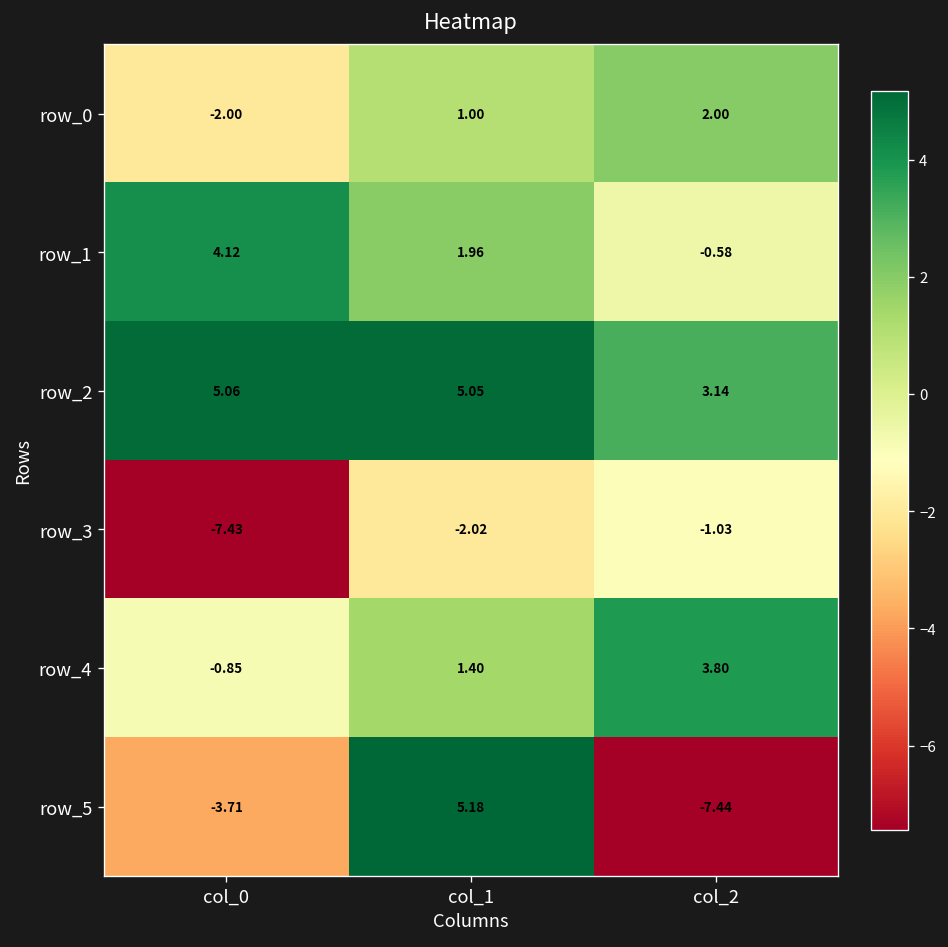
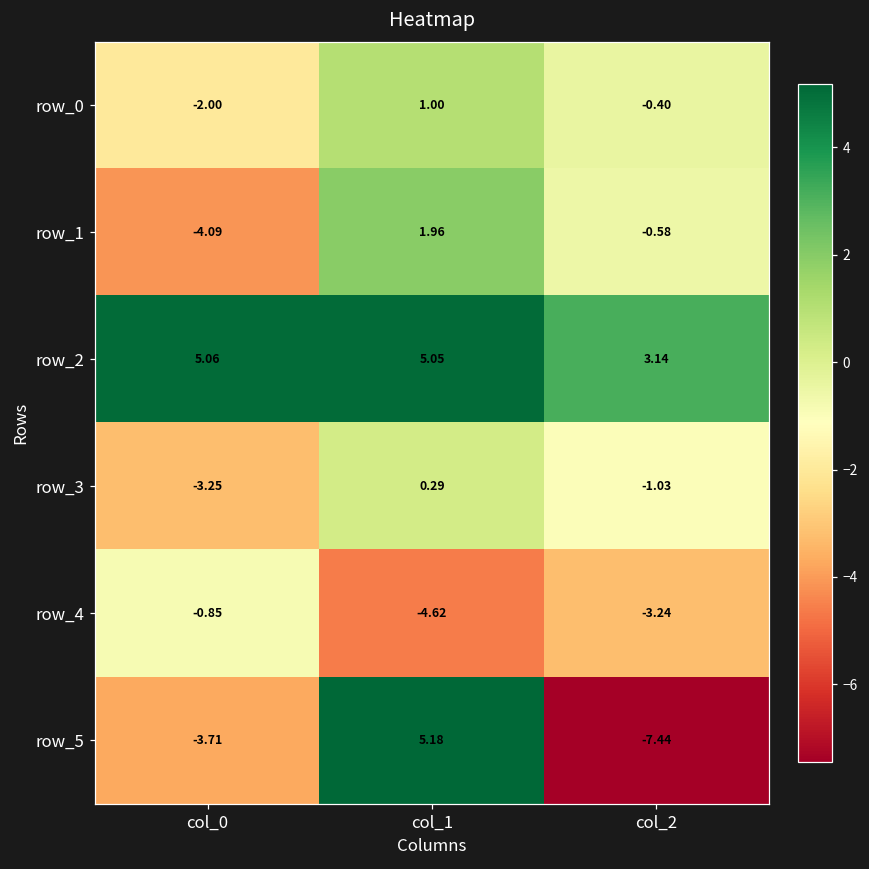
row_0, col_2: 2.00 -> -0.40
row_1, col_0: 4.12 -> -4.09
row_3, col_0: -7.43 -> -3.25
row_3, col_1: -2.02 -> 0.29
row_4, col_1: 1.40 -> -4.62
row_4, col_2: 3.80 -> -3.24
